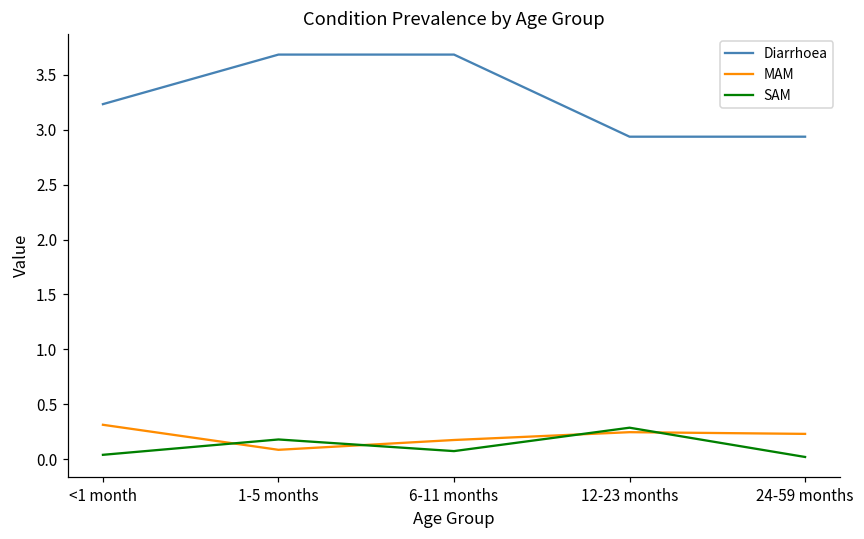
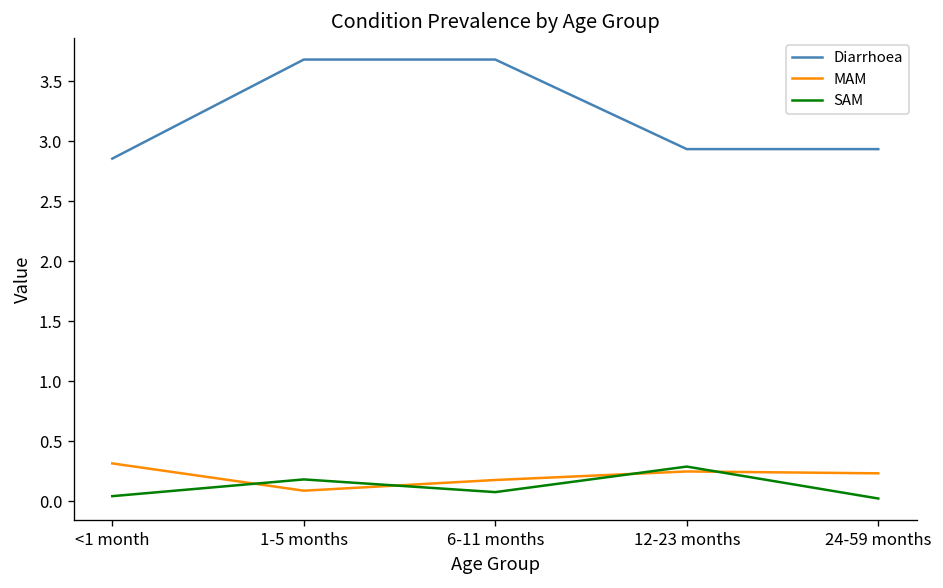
Diarrhoea, <1 month: 3.2 -> 2.9
